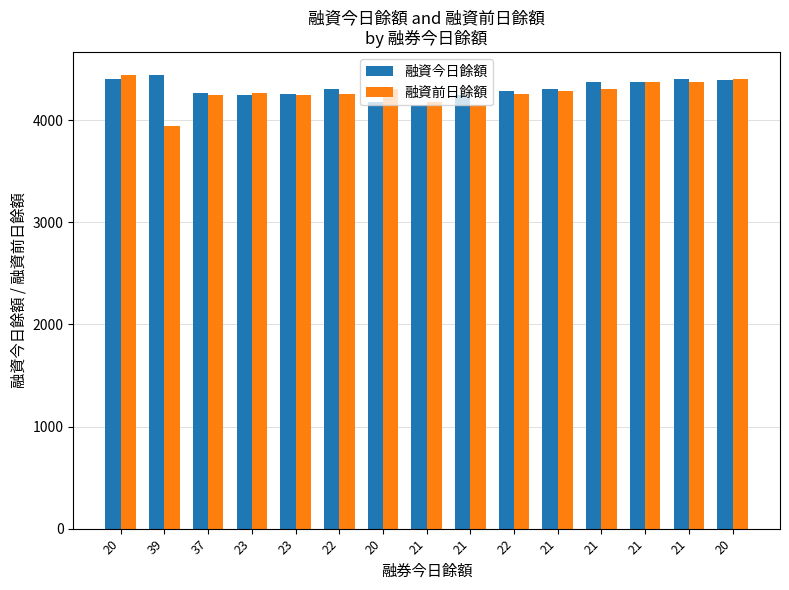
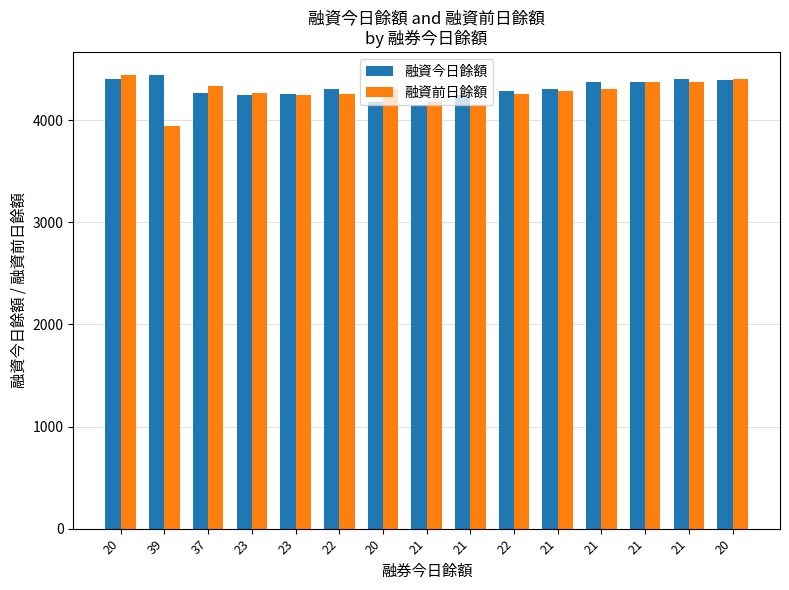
融資前日餘額, 37: 4250 -> 4340
